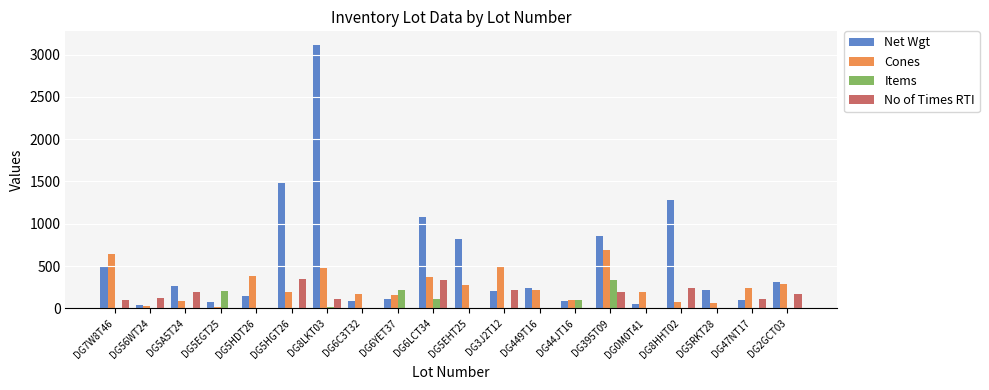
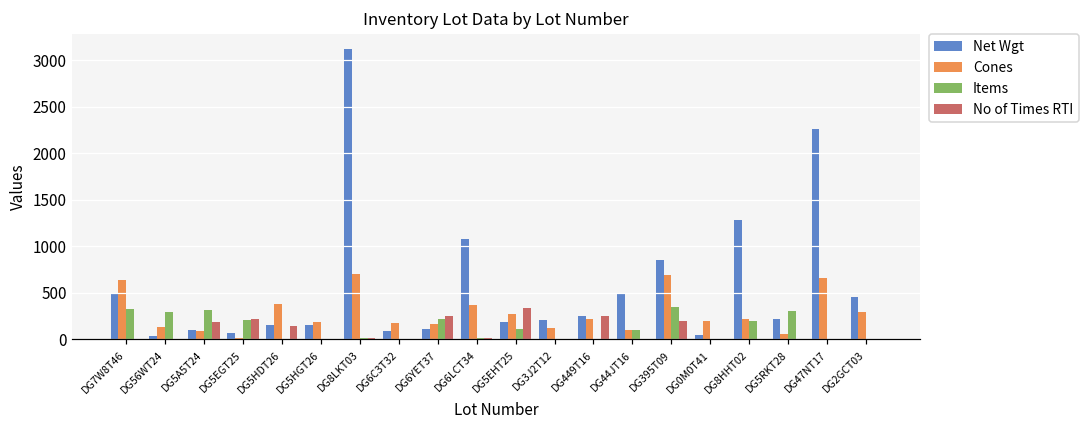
Items, DG7W8T46: 0 -> 300
No of Times RTI, DG7W8T46: 100 -> 0
Cones, DG56WT24: 0 -> 100
Items, DG56WT24: 0 -> 300
No of Times RTI, DG56WT24: 100 -> 0
Net Wgt, DG5A5T24: 300 -> 100
Items, DG5A5T24: 0 -> 300
No of Times RTI, DG5EGT25: 0 -> 200
No of Times RTI, DG5HDT26: 0 -> 100
Net Wgt, DG5HGT26: 1500 -> 200
No of Times RTI, DG5HGT26: 300 -> 0
Cones, DG8LKT03: 500 -> 700
No of Times RTI, DG8LKT03: 100 -> 0
No of Times RTI, DG6YET37: 0 -> 300
Items, DG6LCT34: 100 -> 0
No of Times RTI, DG6LCT34: 300 -> 0
Net Wgt, DG5EHT25: 800 -> 200
Items, DG5EHT25: 0 -> 100
No of Times RTI, DG5EHT25: 0 -> 300
Cones, DG3J2T12: 500 -> 100
No of Times RTI, DG3J2T12: 200 -> 0
No of Times RTI, DG449T16: 0 -> 200
Net Wgt, DG44JT16: 100 -> 500
Cones, DG8HHT02: 100 -> 200
Items, DG8HHT02: 0 -> 200
No of Times RTI, DG8HHT02: 200 -> 0
Items, DG5RKT28: 0 -> 300
Net Wgt, DG47NT17: 100 -> 2300
Cones, DG47NT17: 200 -> 700
No of Times RTI, DG47NT17: 100 -> 0
Net Wgt, DG2GCT03: 300 -> 500
No of Times RTI, DG2GCT03: 200 -> 0
